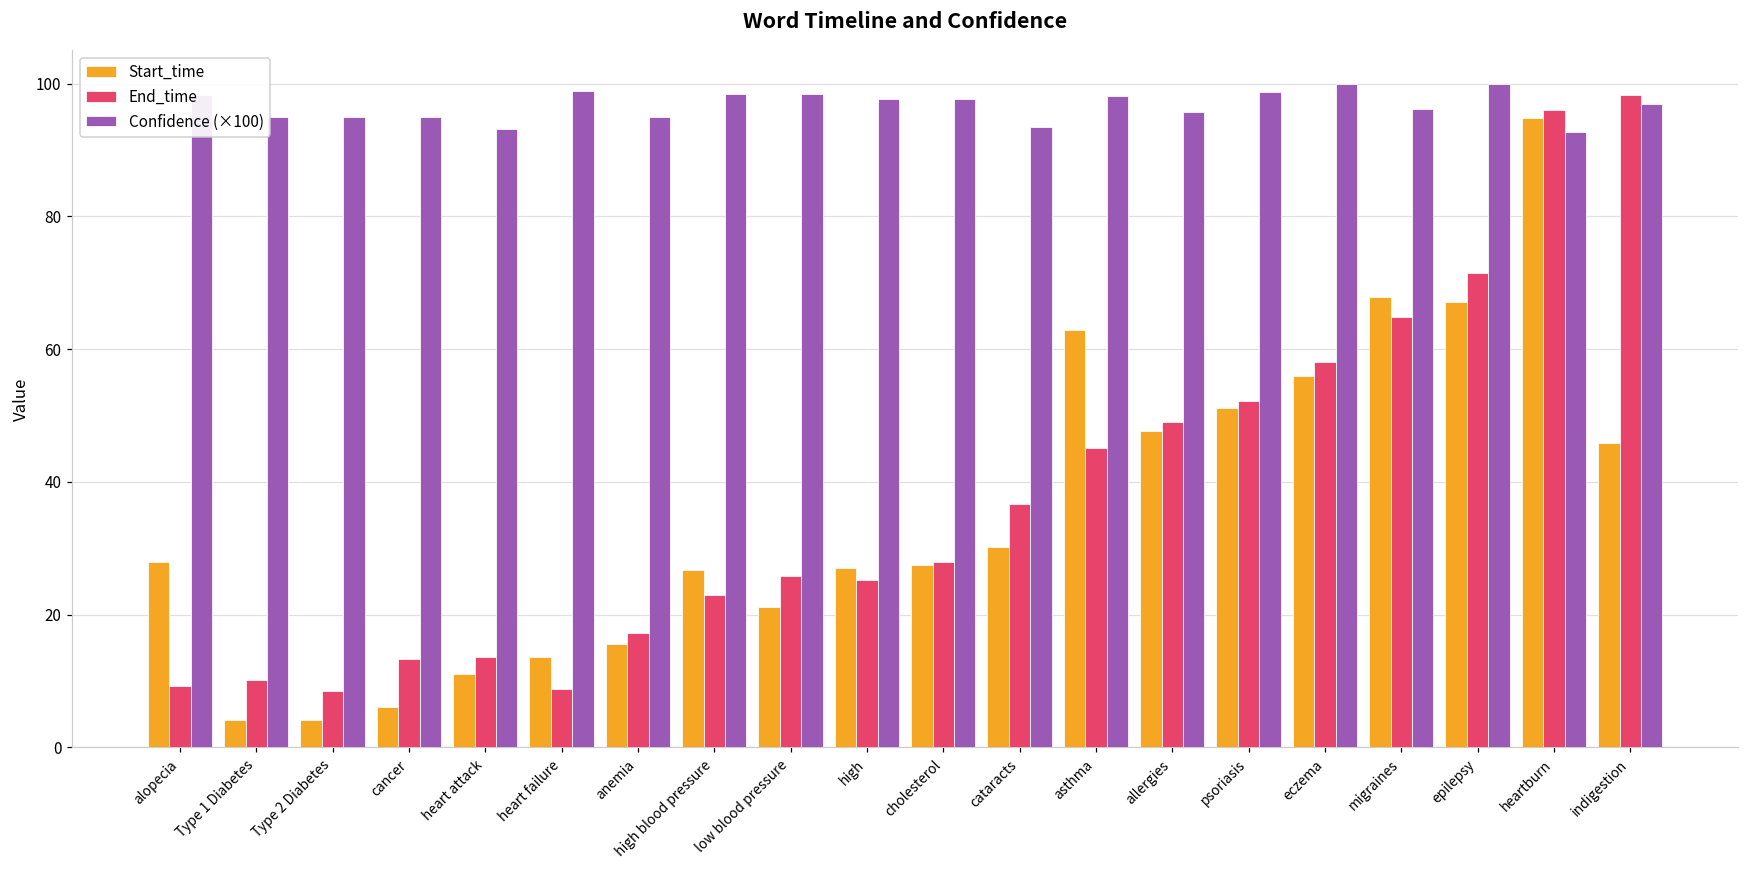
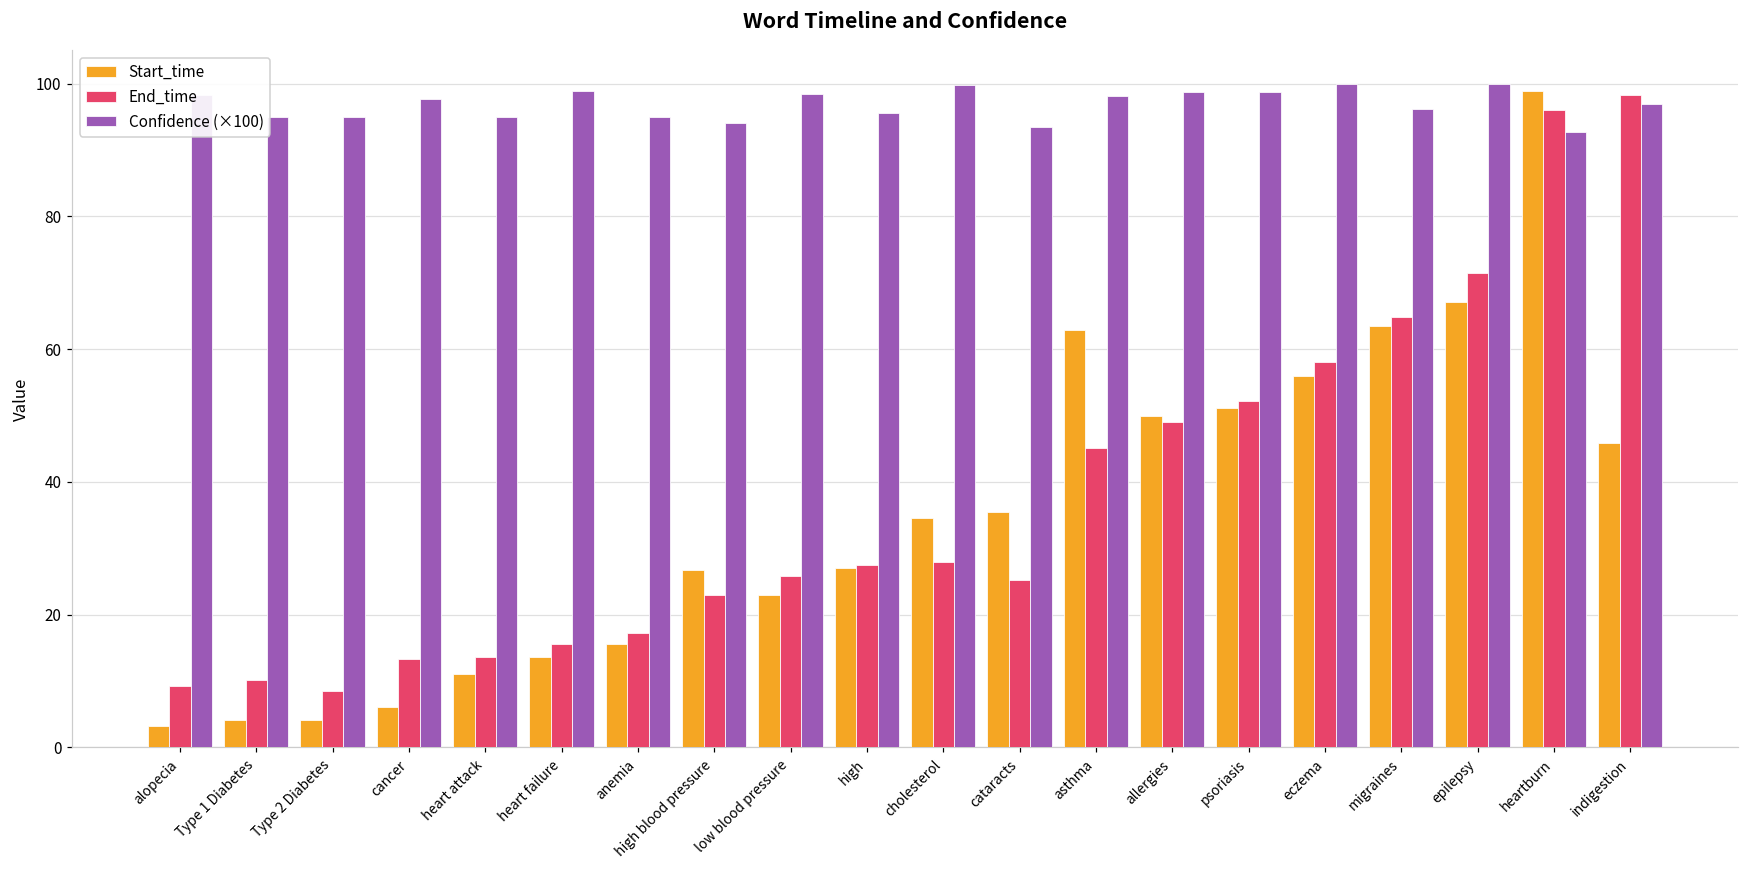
Start_time, alopecia: 28 -> 3
Confidence (×100), cancer: 95 -> 98
Confidence (×100), heart attack: 93 -> 95
End_time, heart failure: 9 -> 16
Confidence (×100), high blood pressure: 98 -> 94
Start_time, low blood pressure: 21 -> 23
End_time, high: 25 -> 28
Confidence (×100), high: 98 -> 96
Start_time, cholesterol: 28 -> 35
Confidence (×100), cholesterol: 98 -> 100
Start_time, cataracts: 30 -> 36
End_time, cataracts: 37 -> 25
Start_time, allergies: 48 -> 50
Confidence (×100), allergies: 96 -> 99
Start_time, migraines: 68 -> 64
Start_time, heartburn: 95 -> 99
